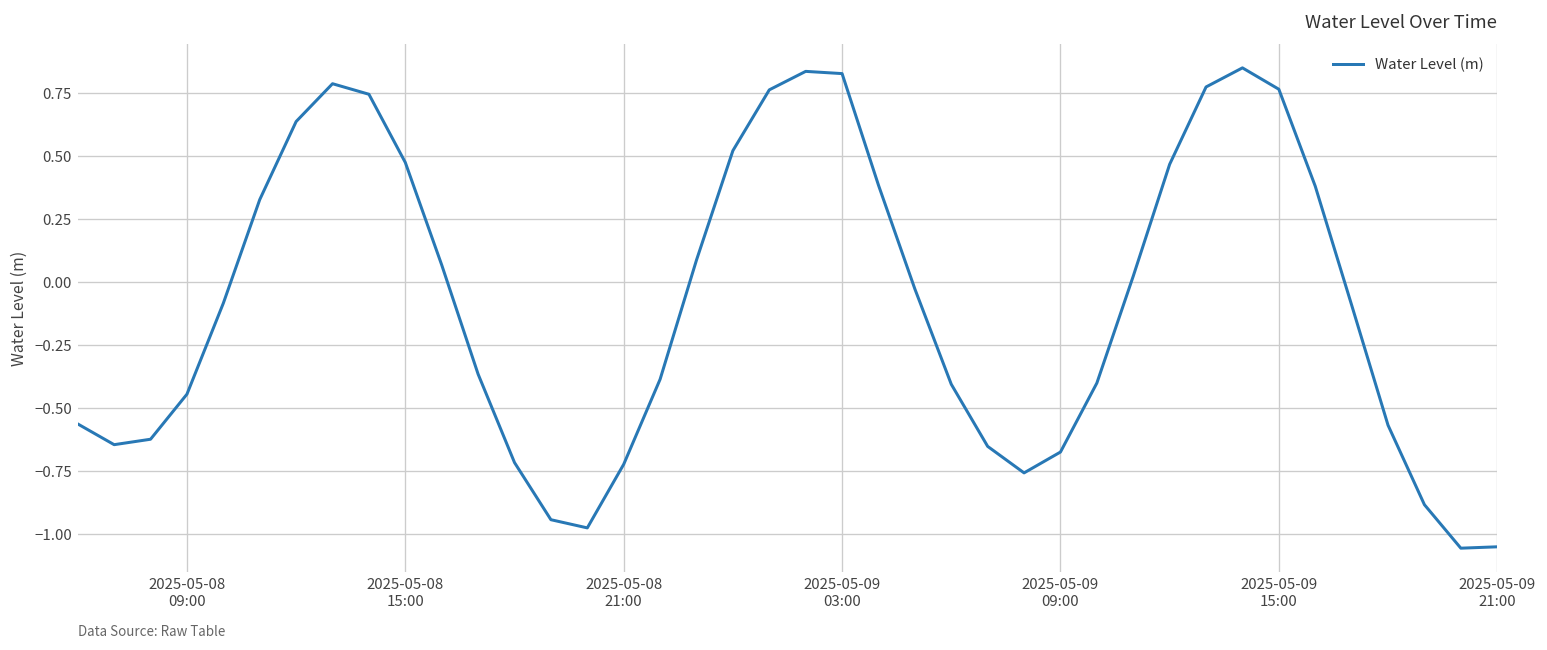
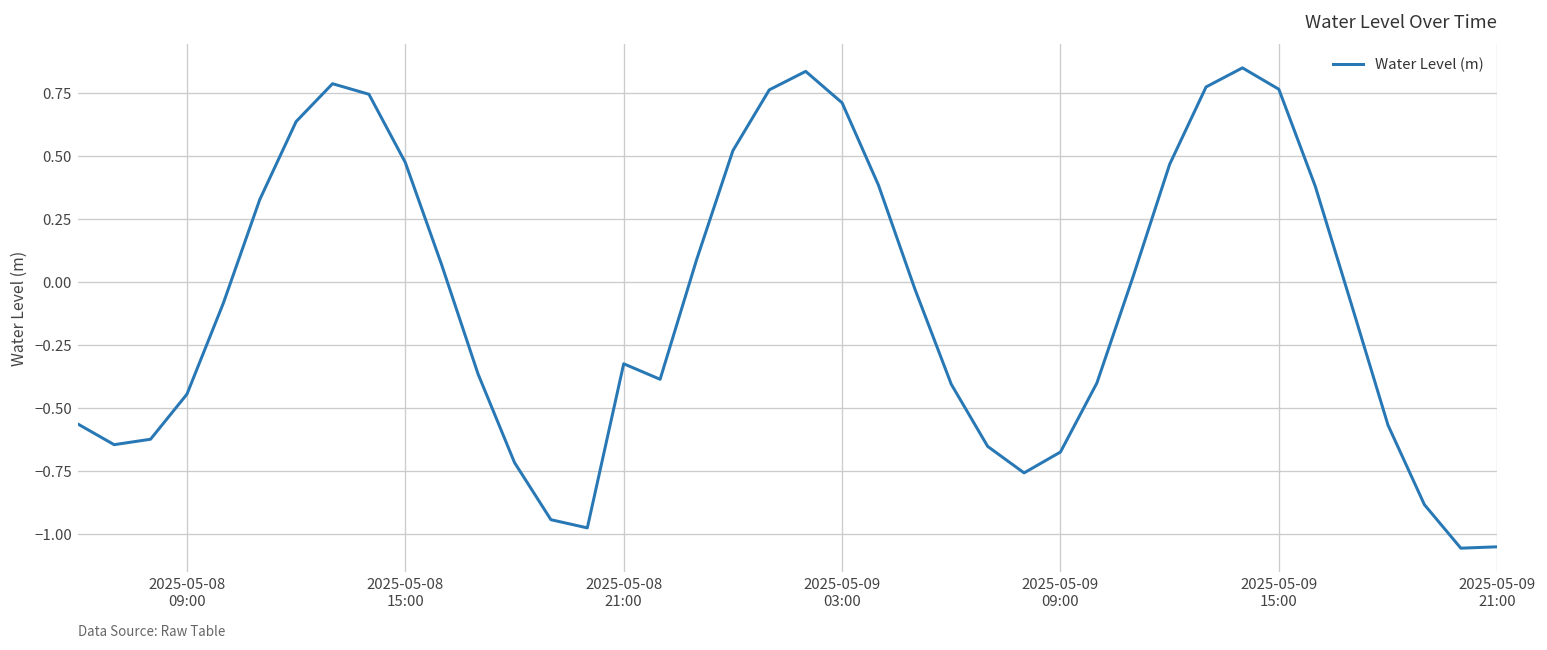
2025-05-08 21:00: -0.72 -> -0.33
2025-05-09 03:00: 0.83 -> 0.71
